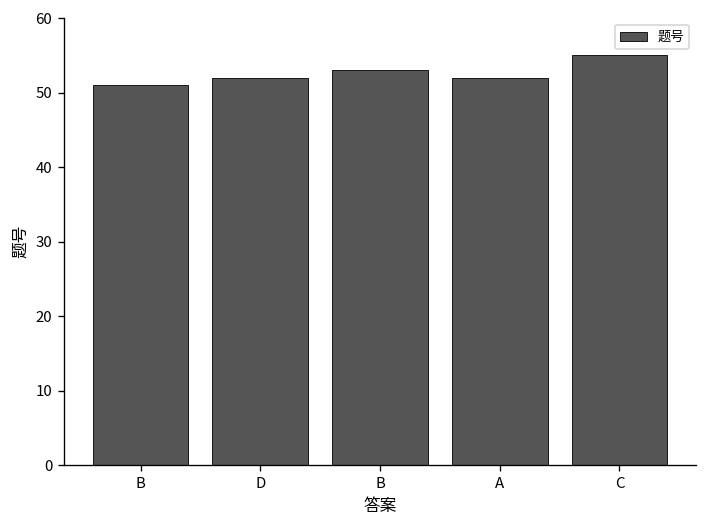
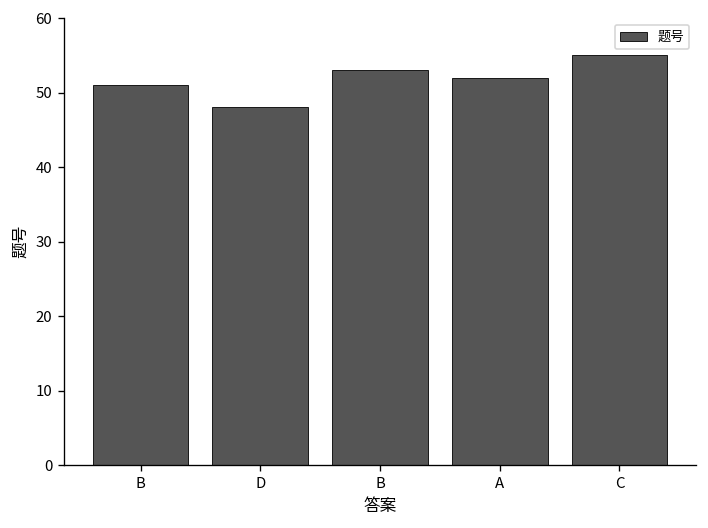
D: 52 -> 48
